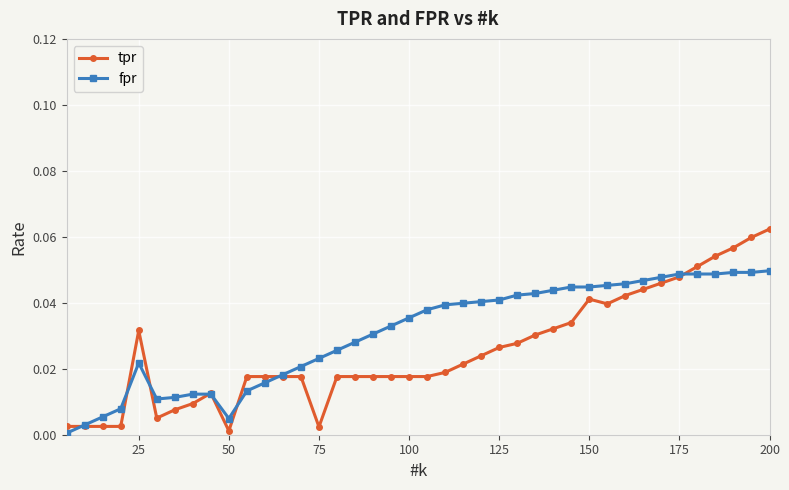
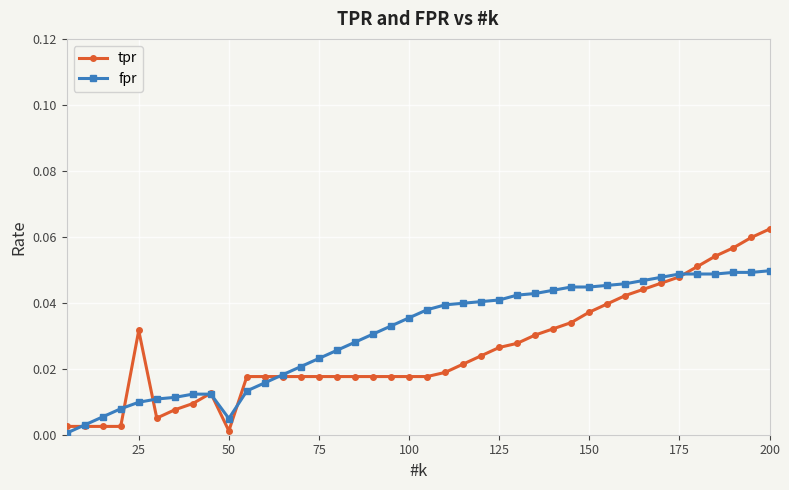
fpr, 25: 0.022 -> 0.010
tpr, 75: 0.002 -> 0.018
tpr, 150: 0.041 -> 0.037
